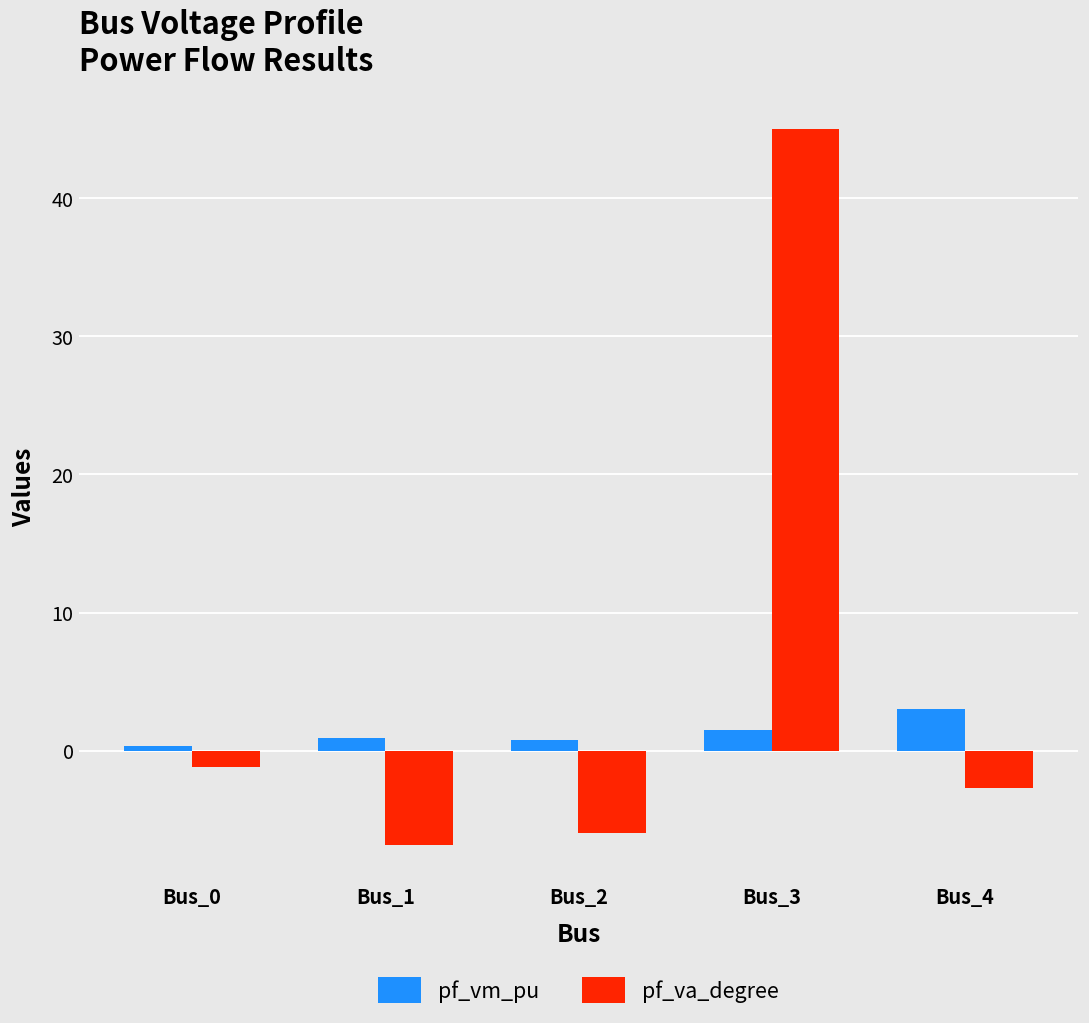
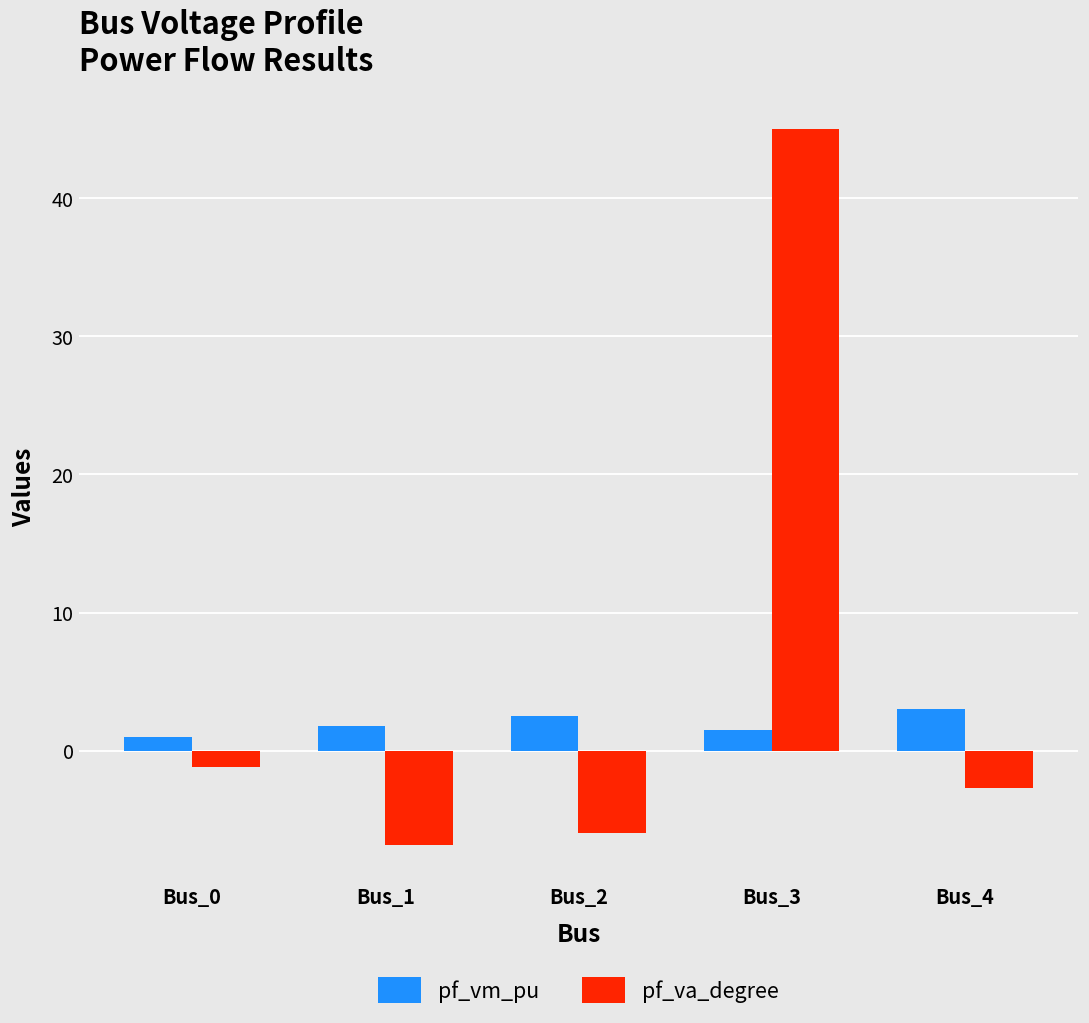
pf_vm_pu, Bus_0: 0.3 -> 1.0
pf_vm_pu, Bus_1: 0.9 -> 1.8
pf_vm_pu, Bus_2: 0.8 -> 2.5
